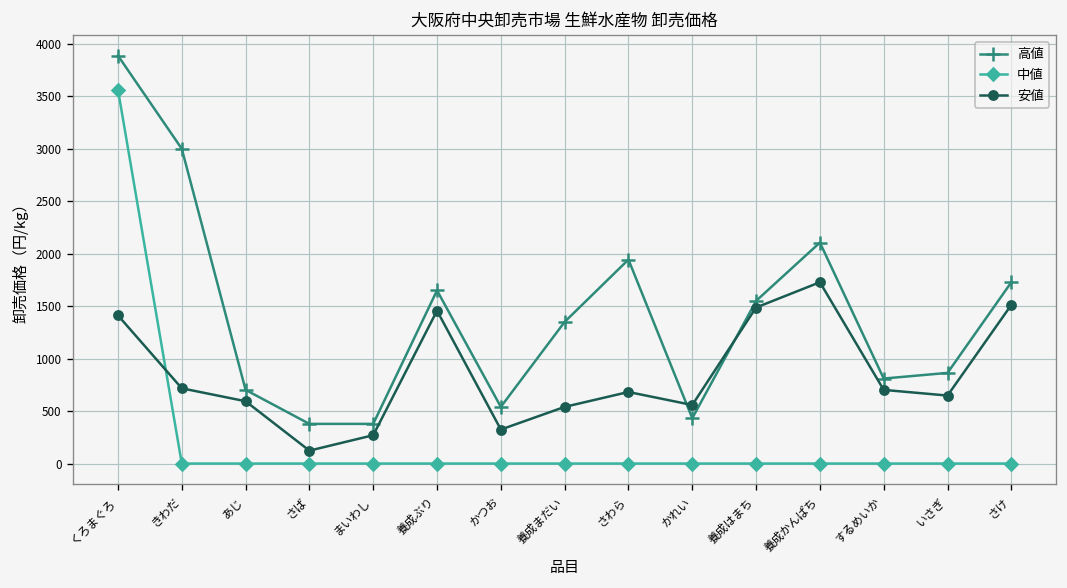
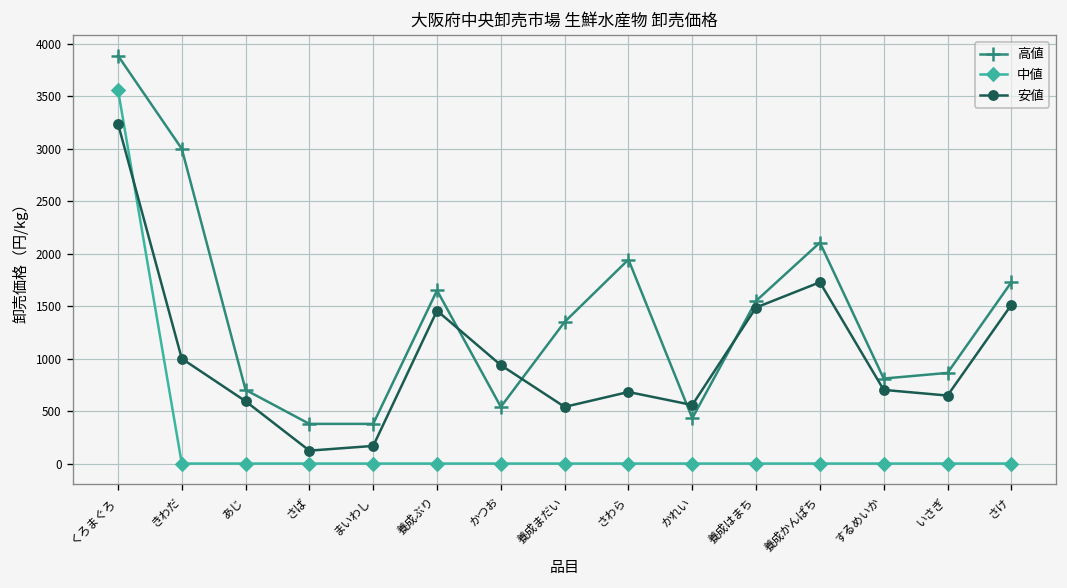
安値, くろまぐろ: 1400 -> 3200
安値, きわだ: 700 -> 1000
安値, まいわし: 300 -> 200
安値, かつお: 300 -> 900
